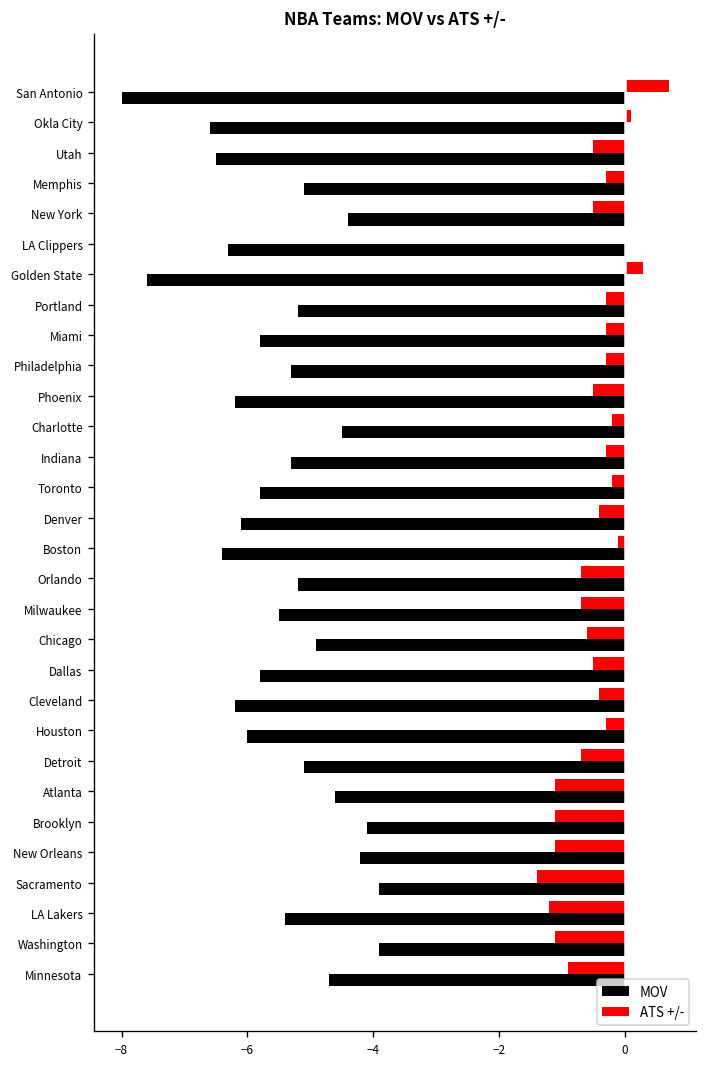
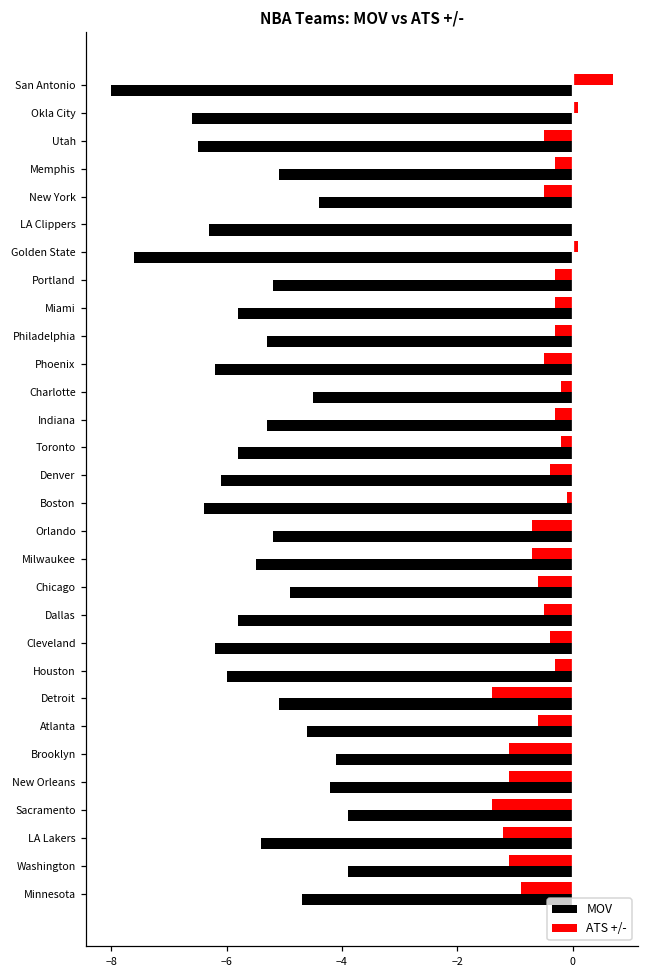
ATS +/-, Golden State: 0.3 -> 0.1
ATS +/-, Detroit: -0.7 -> -1.4
ATS +/-, Atlanta: -1.1 -> -0.6
